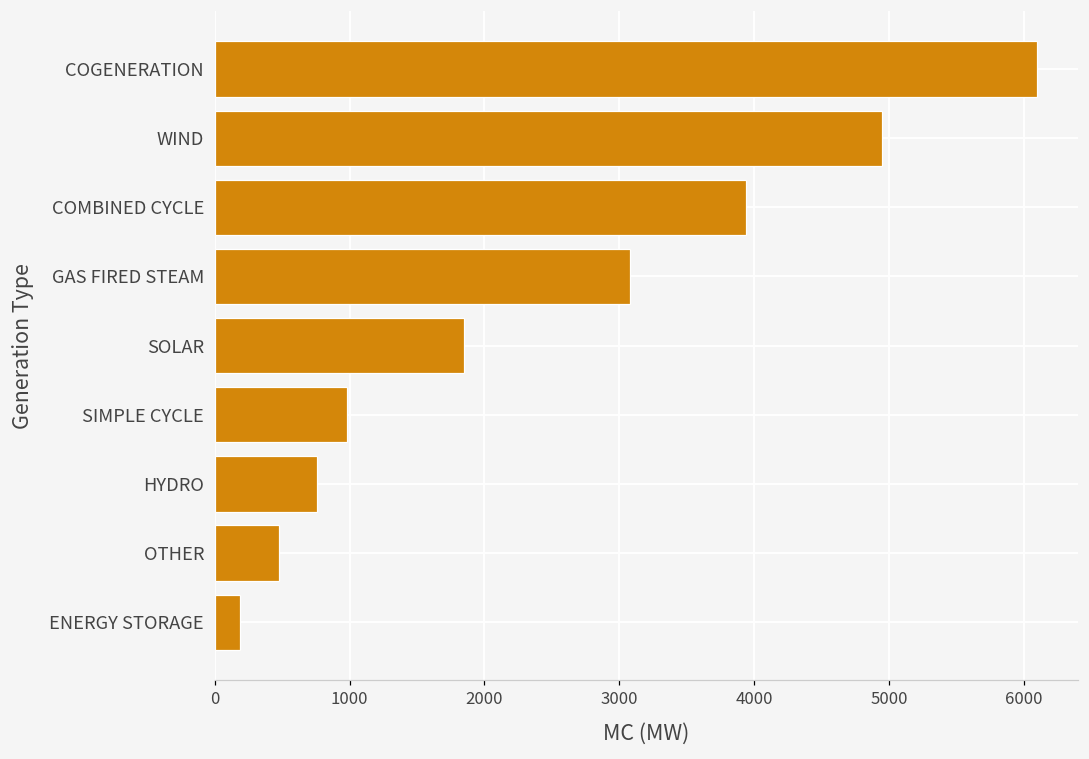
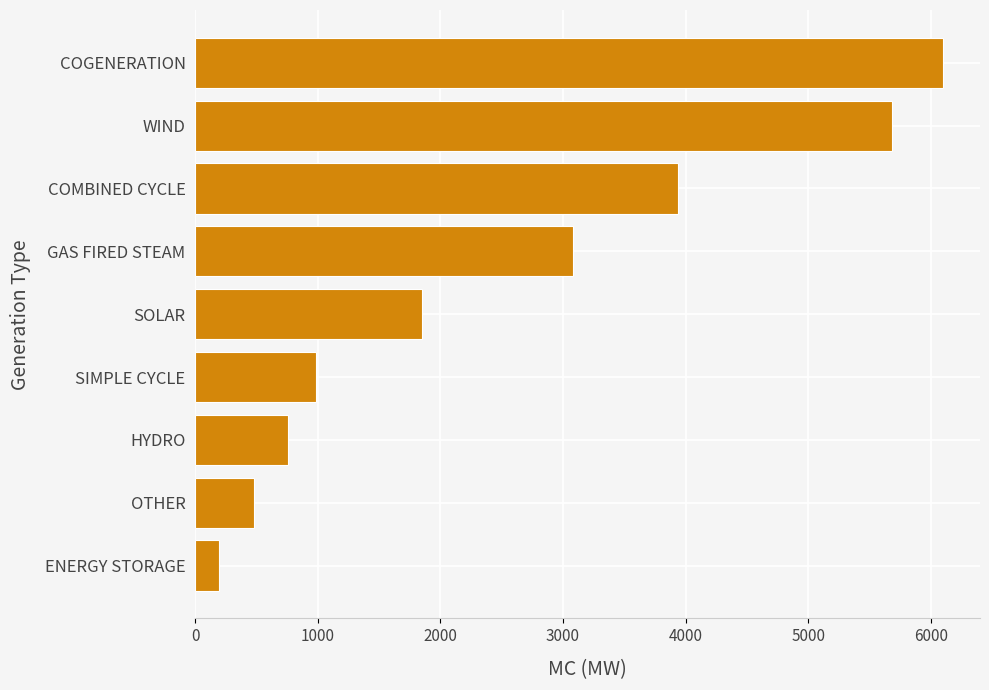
WIND: 4950 -> 5680
